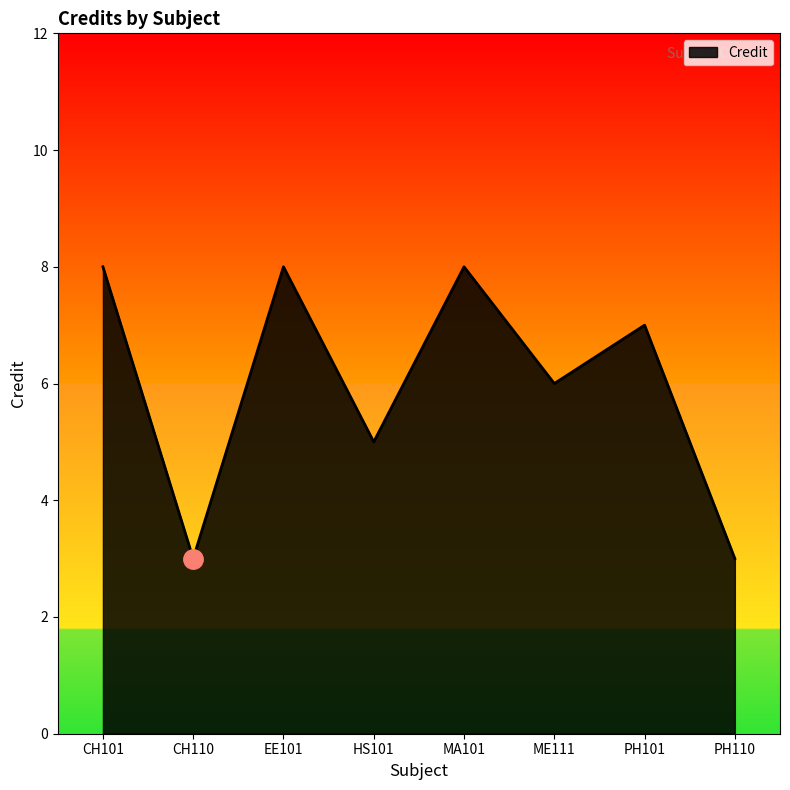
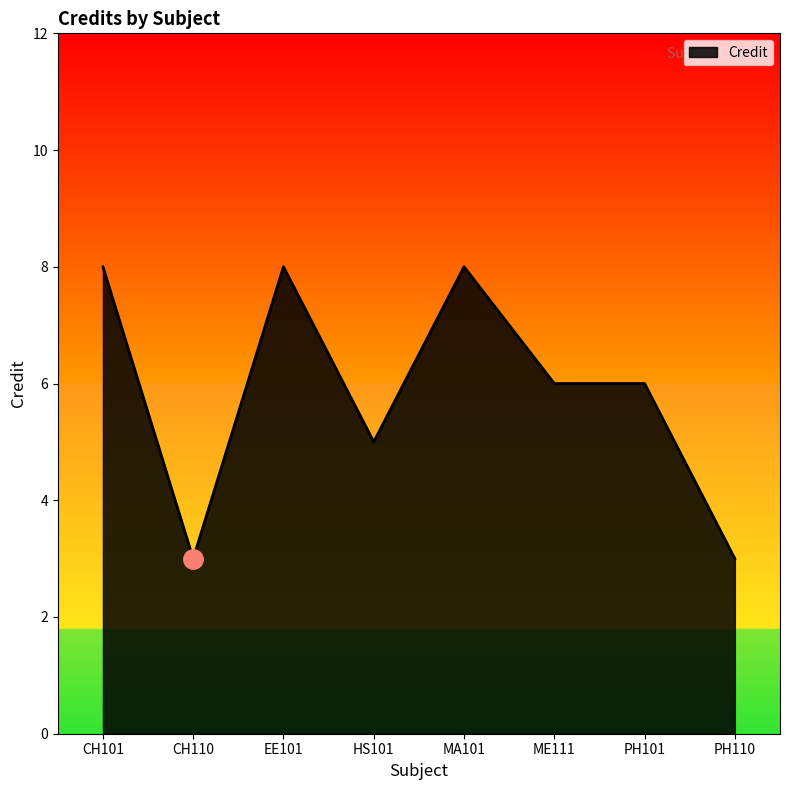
Credit, PH101: 7 -> 6
